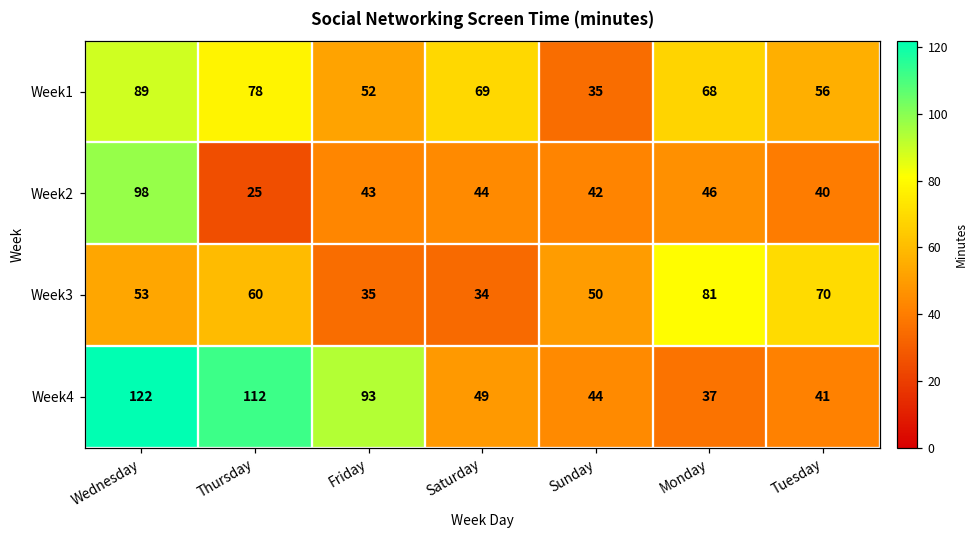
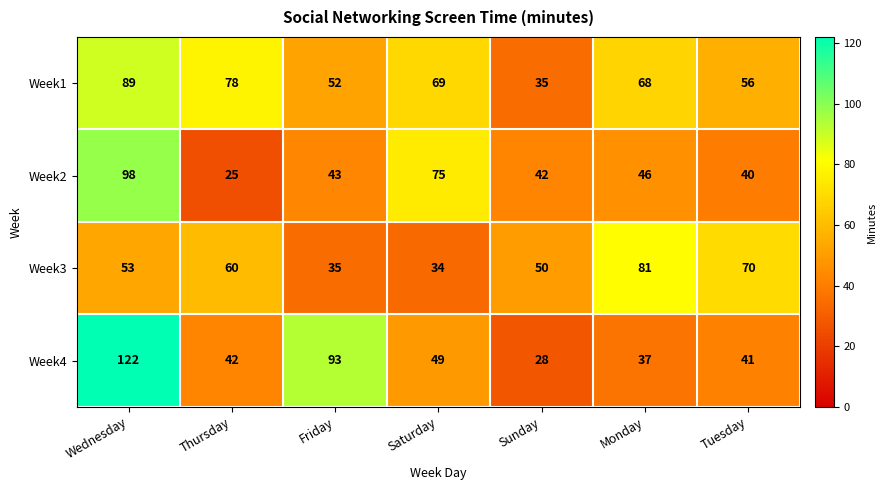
Week2, Saturday: 44 -> 75
Week4, Thursday: 112 -> 42
Week4, Sunday: 44 -> 28
